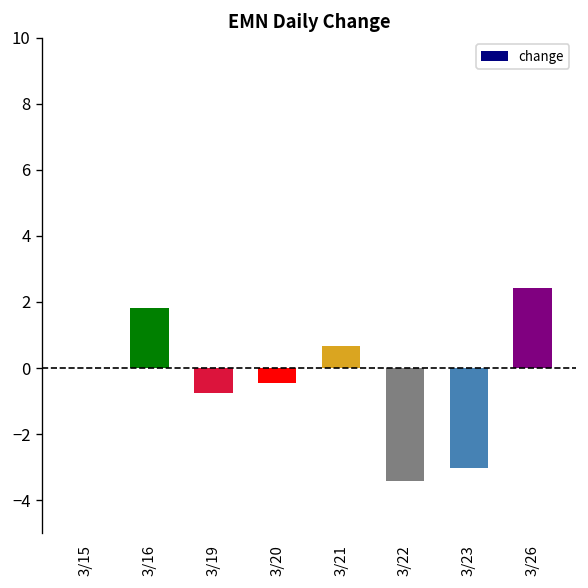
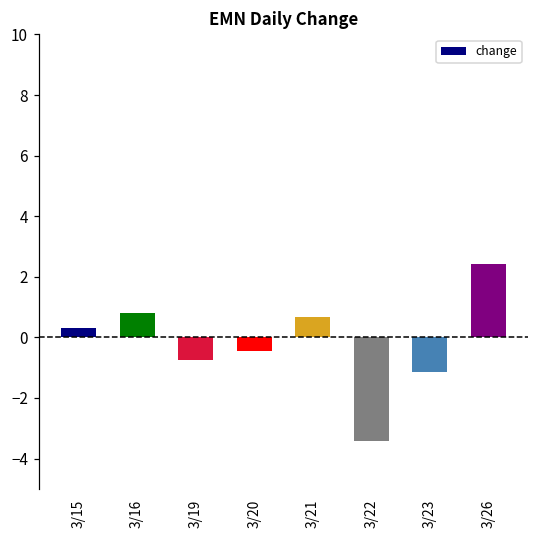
3/15: 0.0 -> 0.3
3/16: 1.8 -> 0.8
3/23: -3.0 -> -1.1
